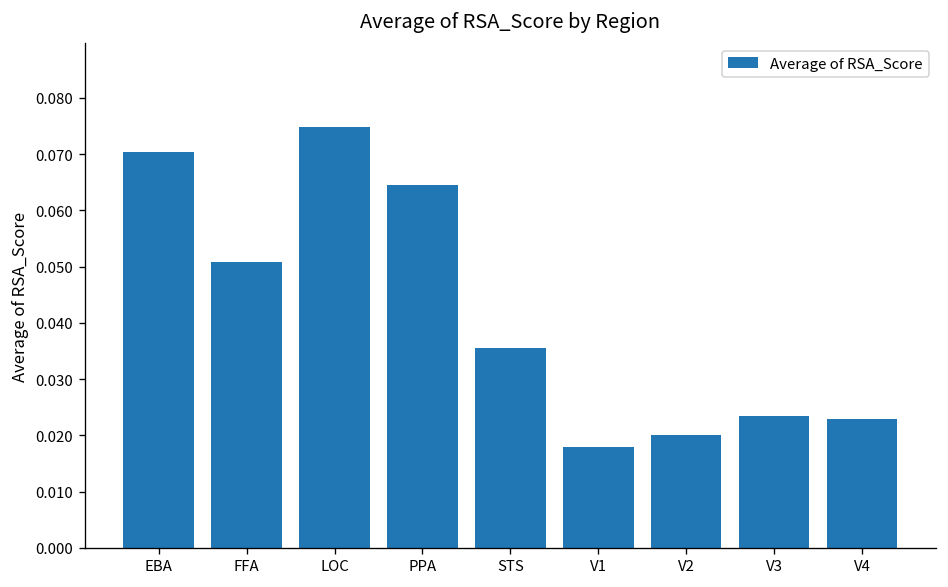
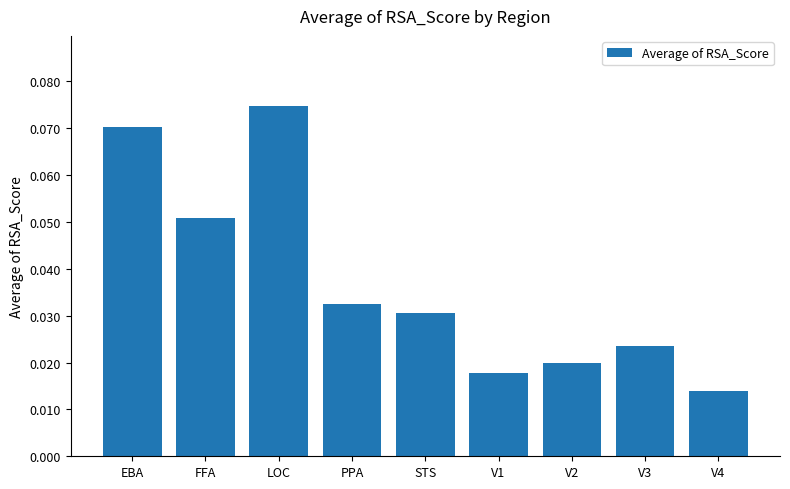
PPA: 0.065 -> 0.033
STS: 0.035 -> 0.031
V4: 0.023 -> 0.014
